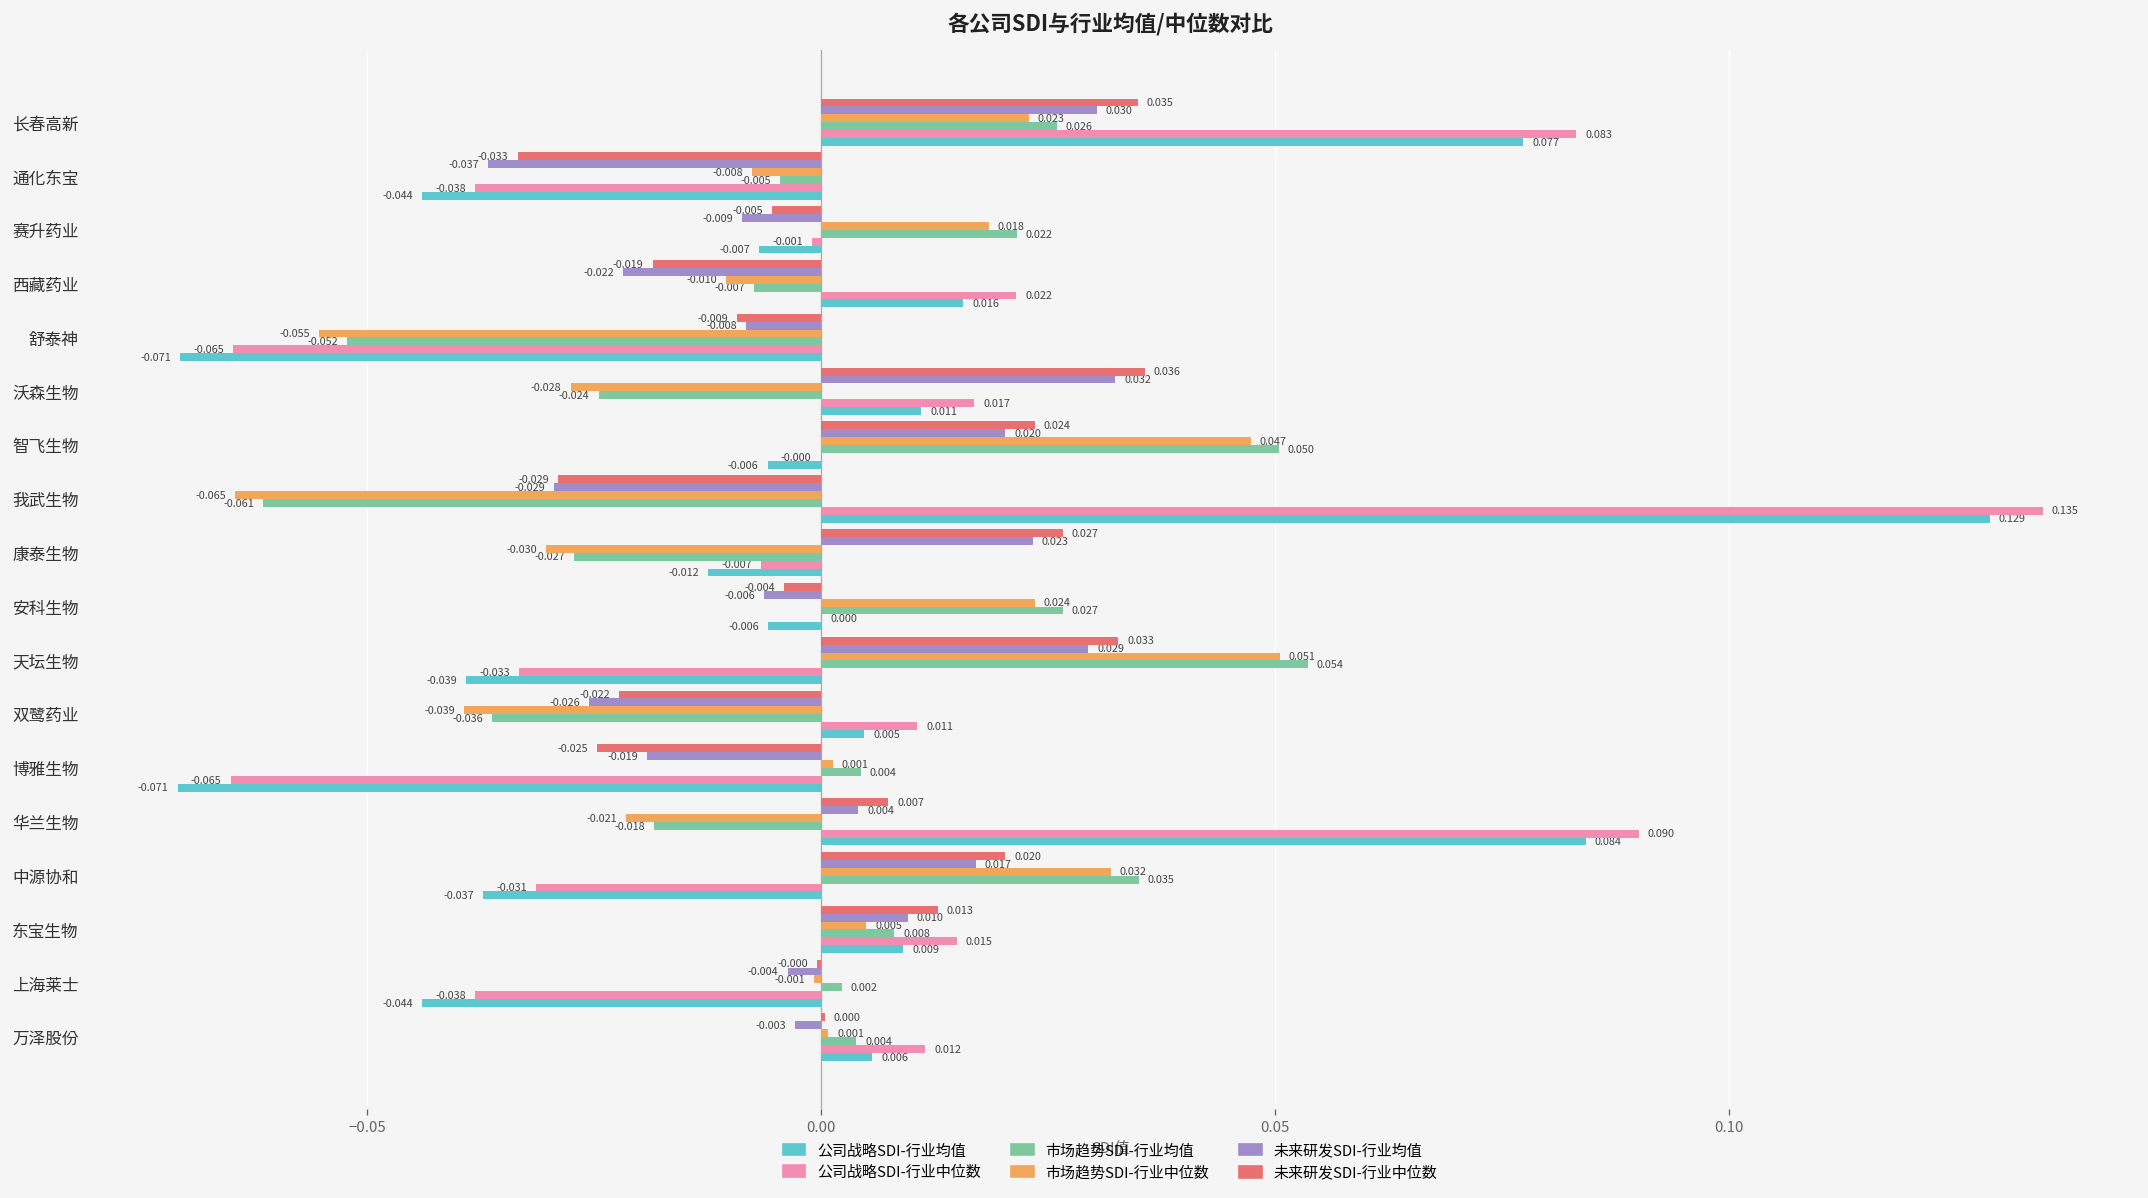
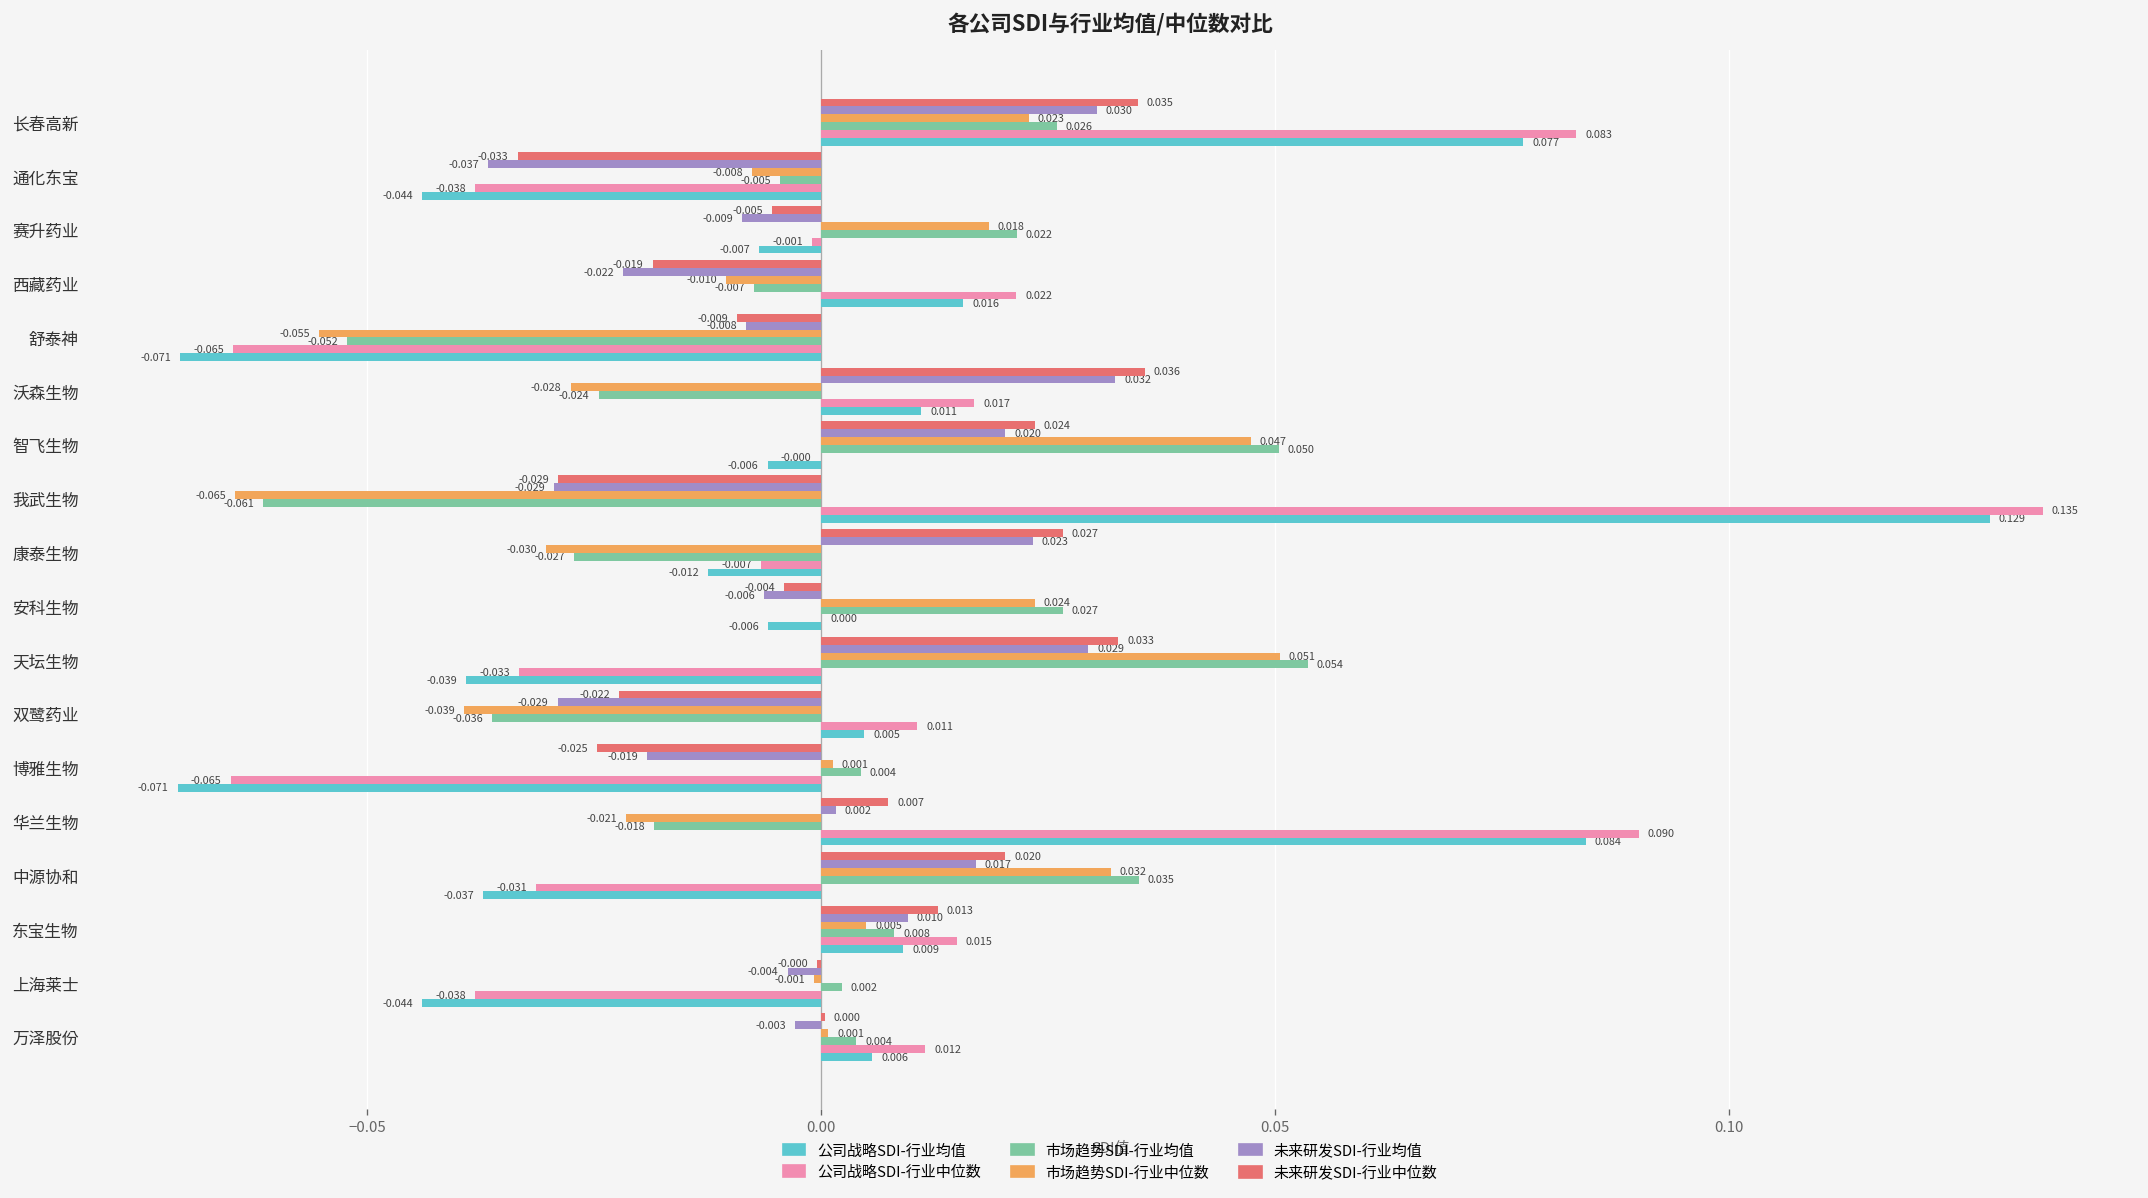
未来研发SDI-行业均值, 双鹭药业: -0.026 -> -0.029
未来研发SDI-行业均值, 华兰生物: 0.004 -> 0.002
